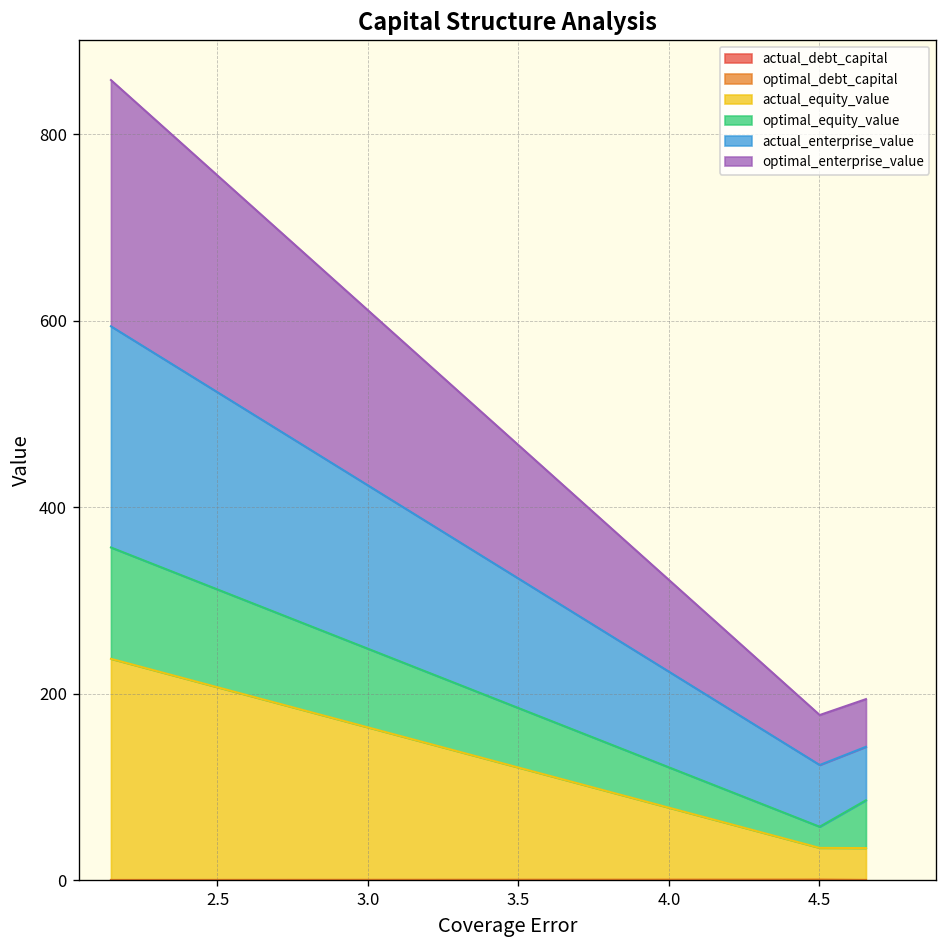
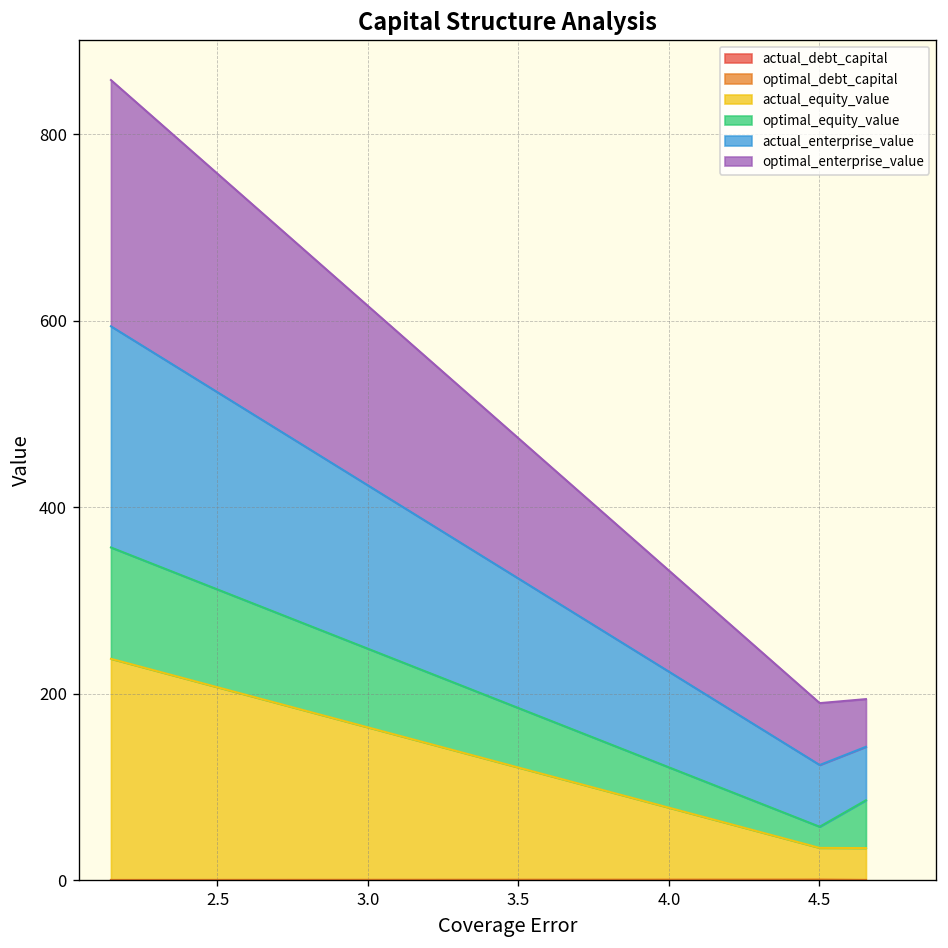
optimal_enterprise_value, 4.5: 50 -> 70
